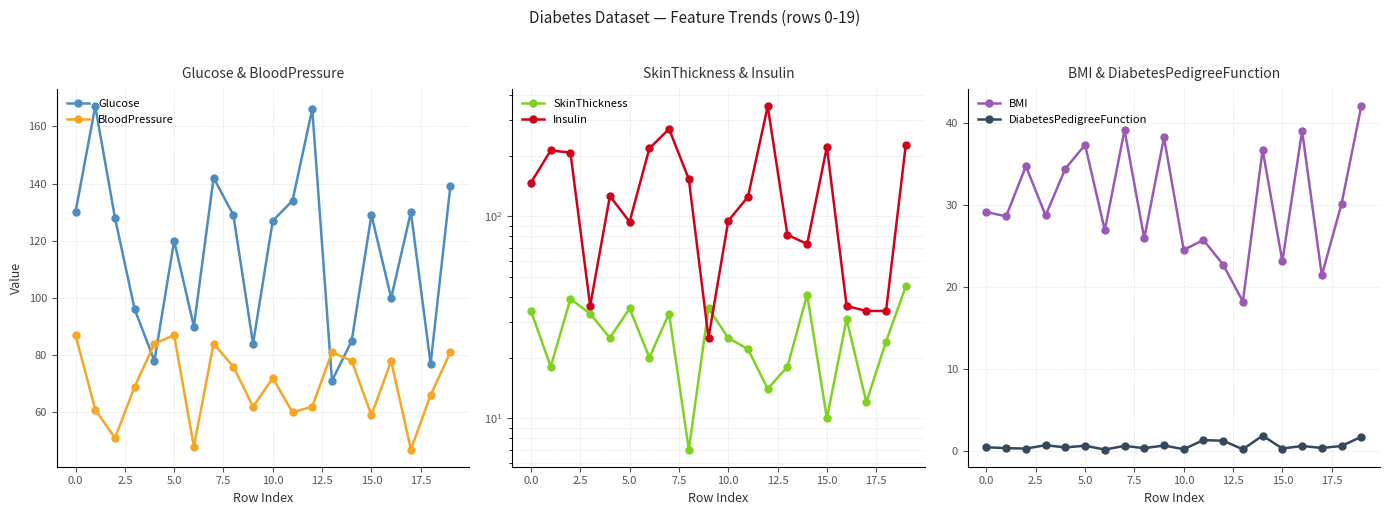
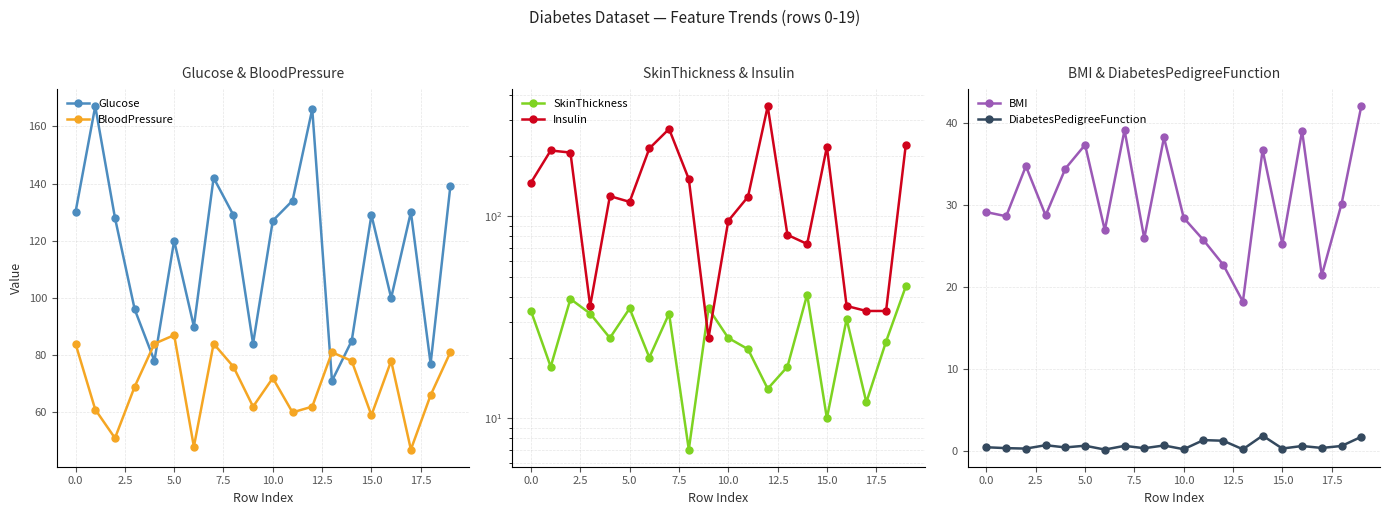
Glucose & BloodPressure, BloodPressure, 0.0: 87 -> 84
SkinThickness & Insulin, Insulin, 5.0: 90 -> 120
BMI & DiabetesPedigreeFunction, BMI, 10.0: 25 -> 28
BMI & DiabetesPedigreeFunction, BMI, 15.0: 23 -> 25
